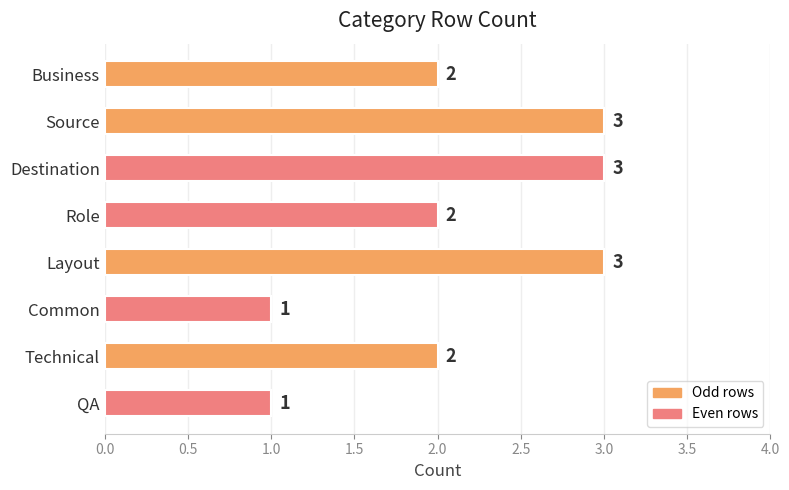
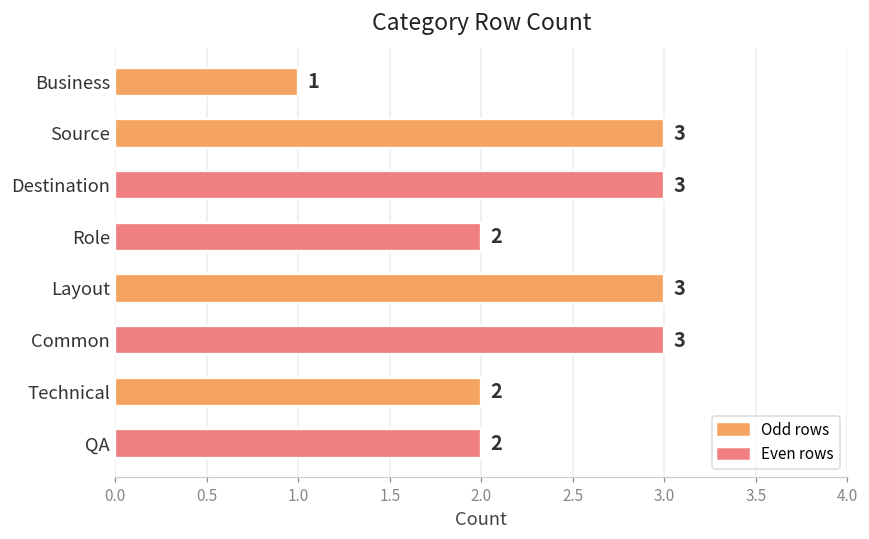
Business: 2 -> 1
Common: 1 -> 3
QA: 1 -> 2
